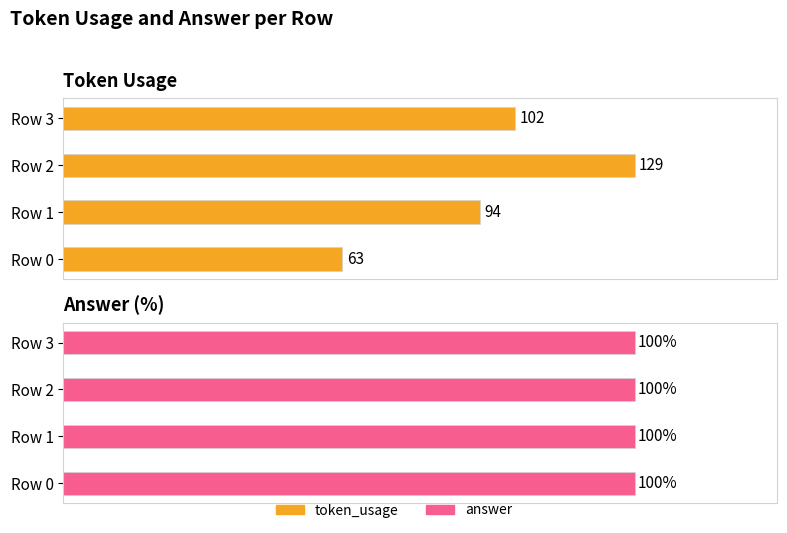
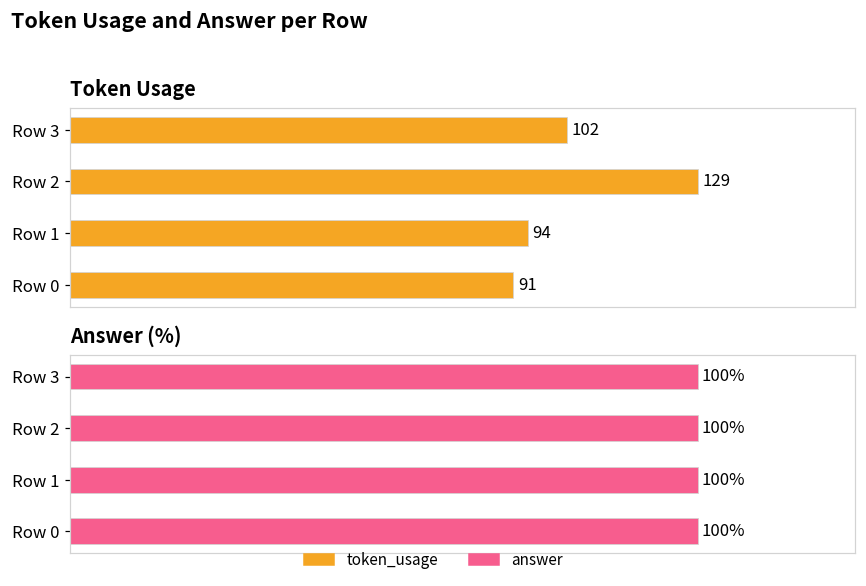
Token Usage, Row 0: 63 -> 91
